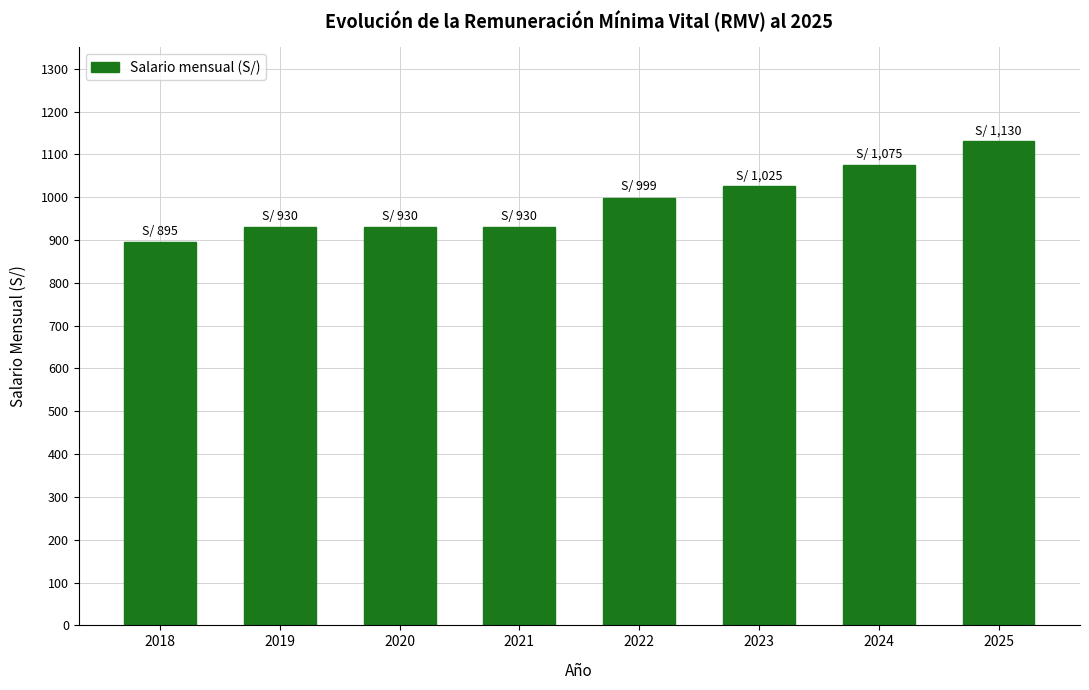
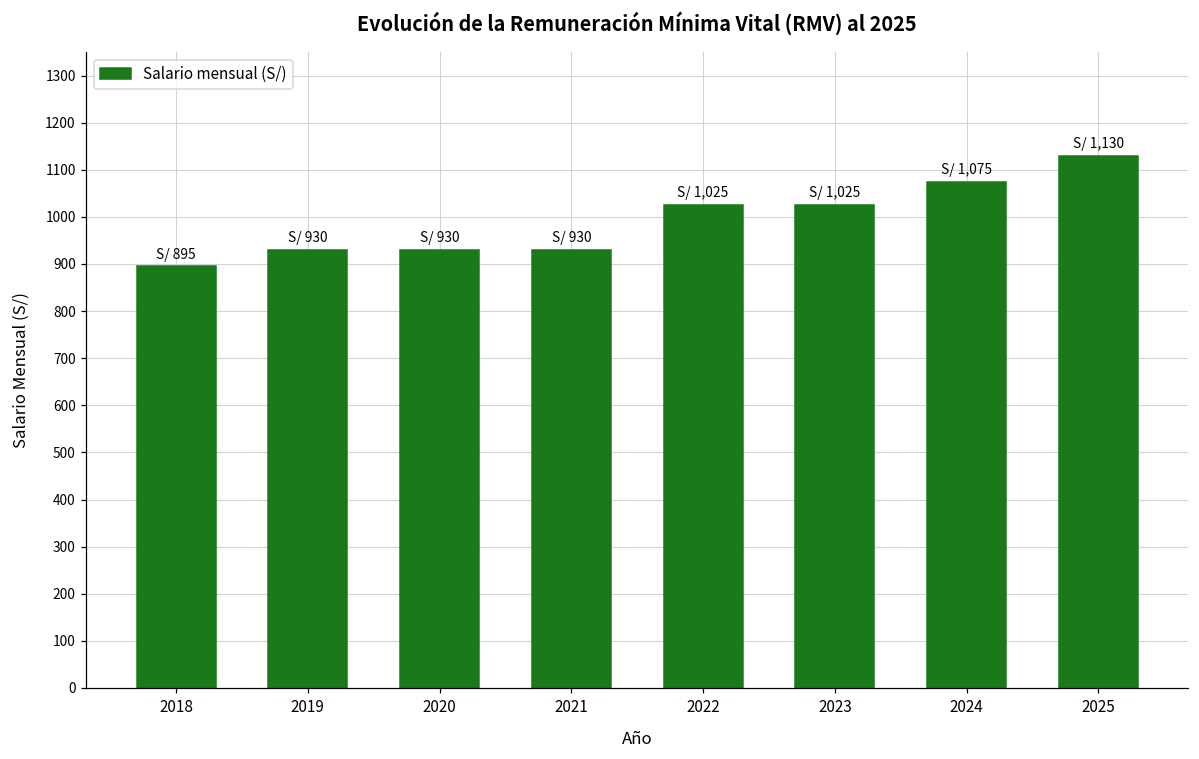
2022: 999 -> 1,025
